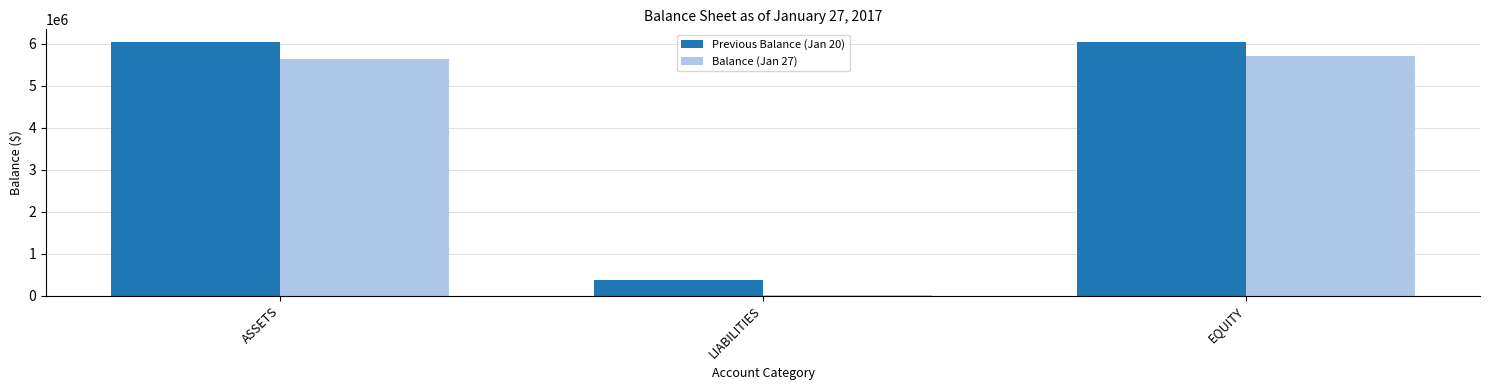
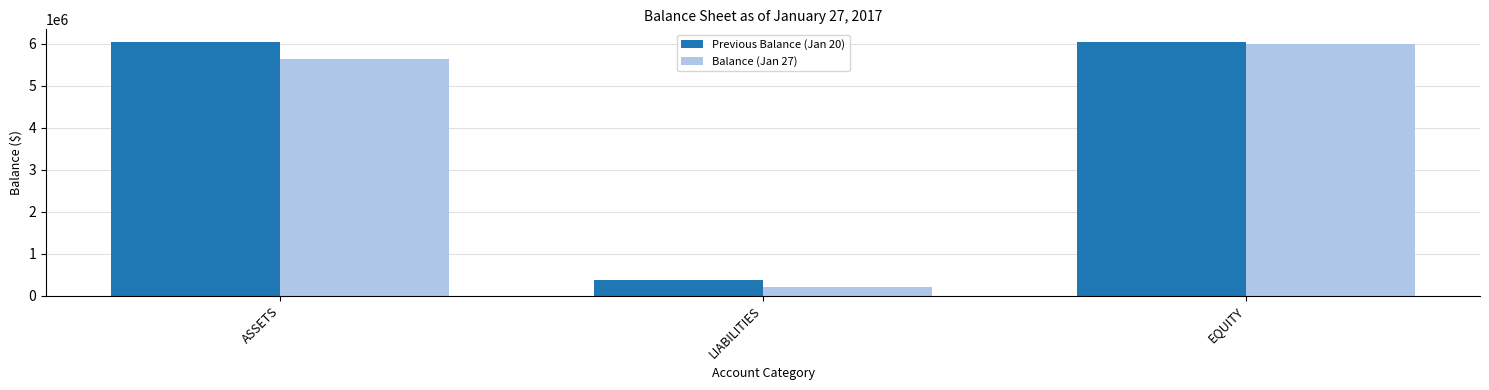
Balance (Jan 27), LIABILITIES: 0 -> 200000
Balance (Jan 27), EQUITY: 5700000 -> 6000000
